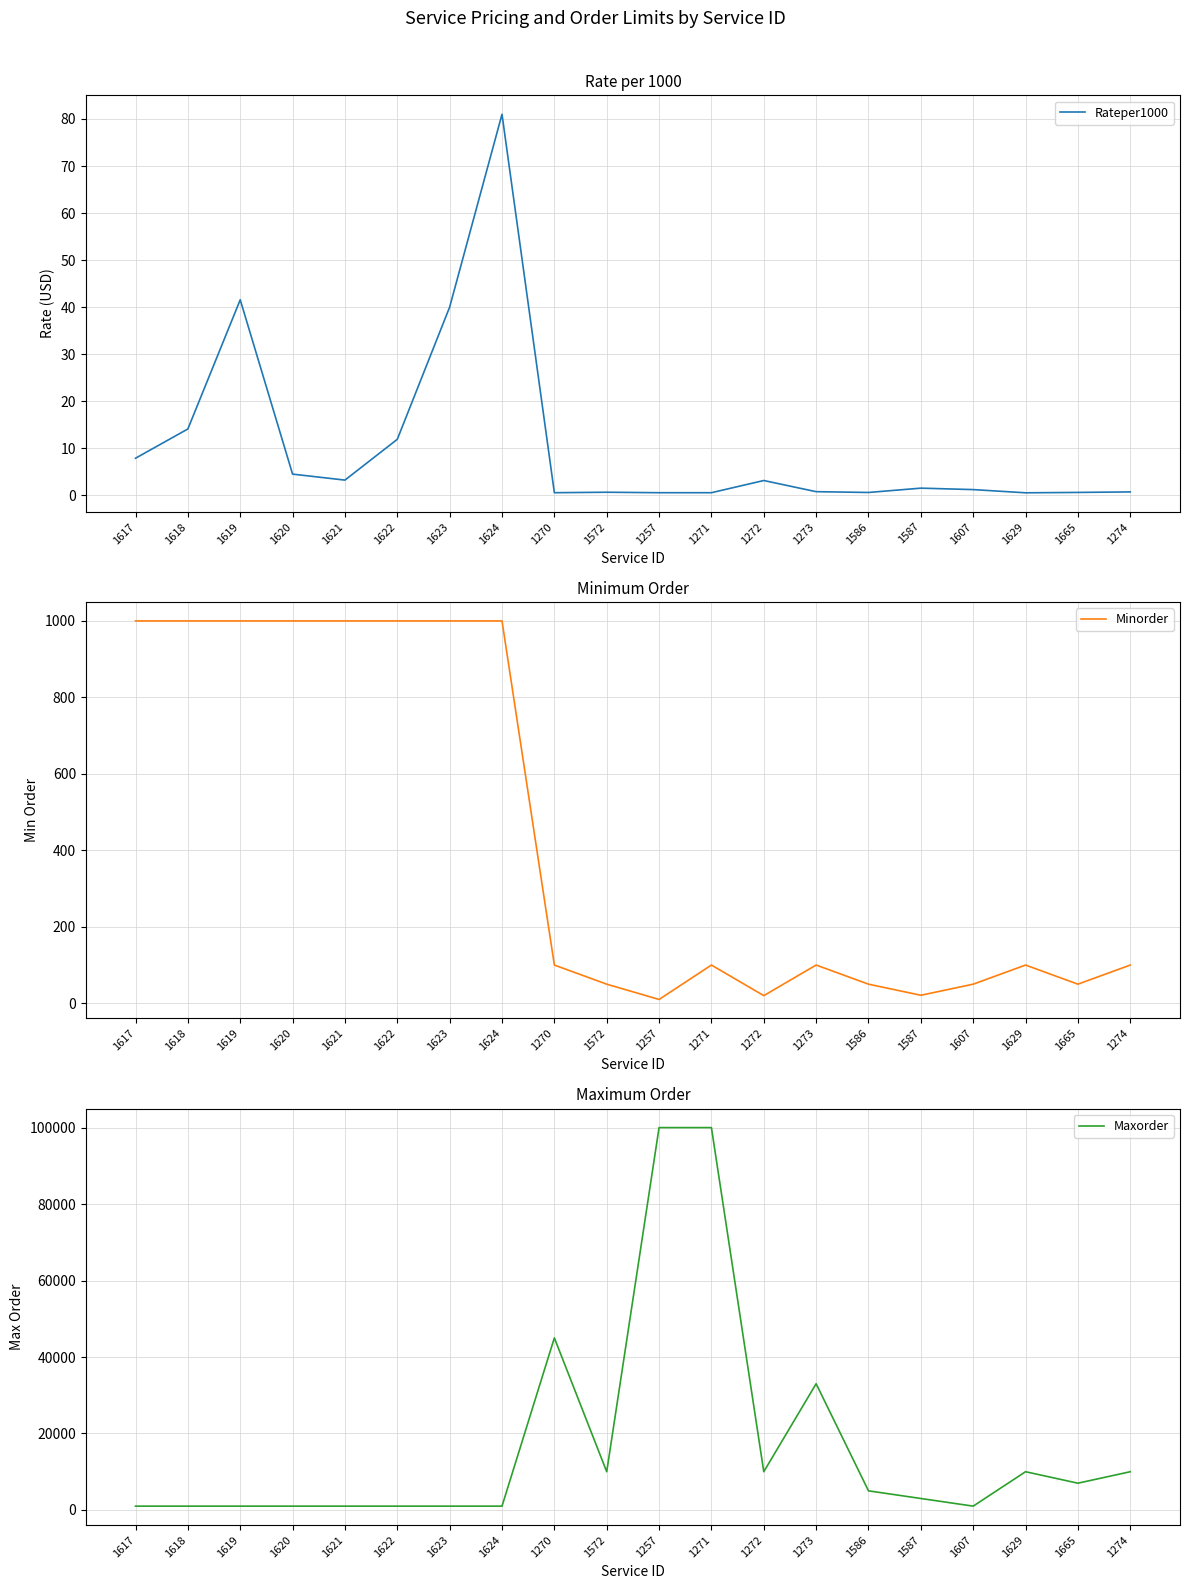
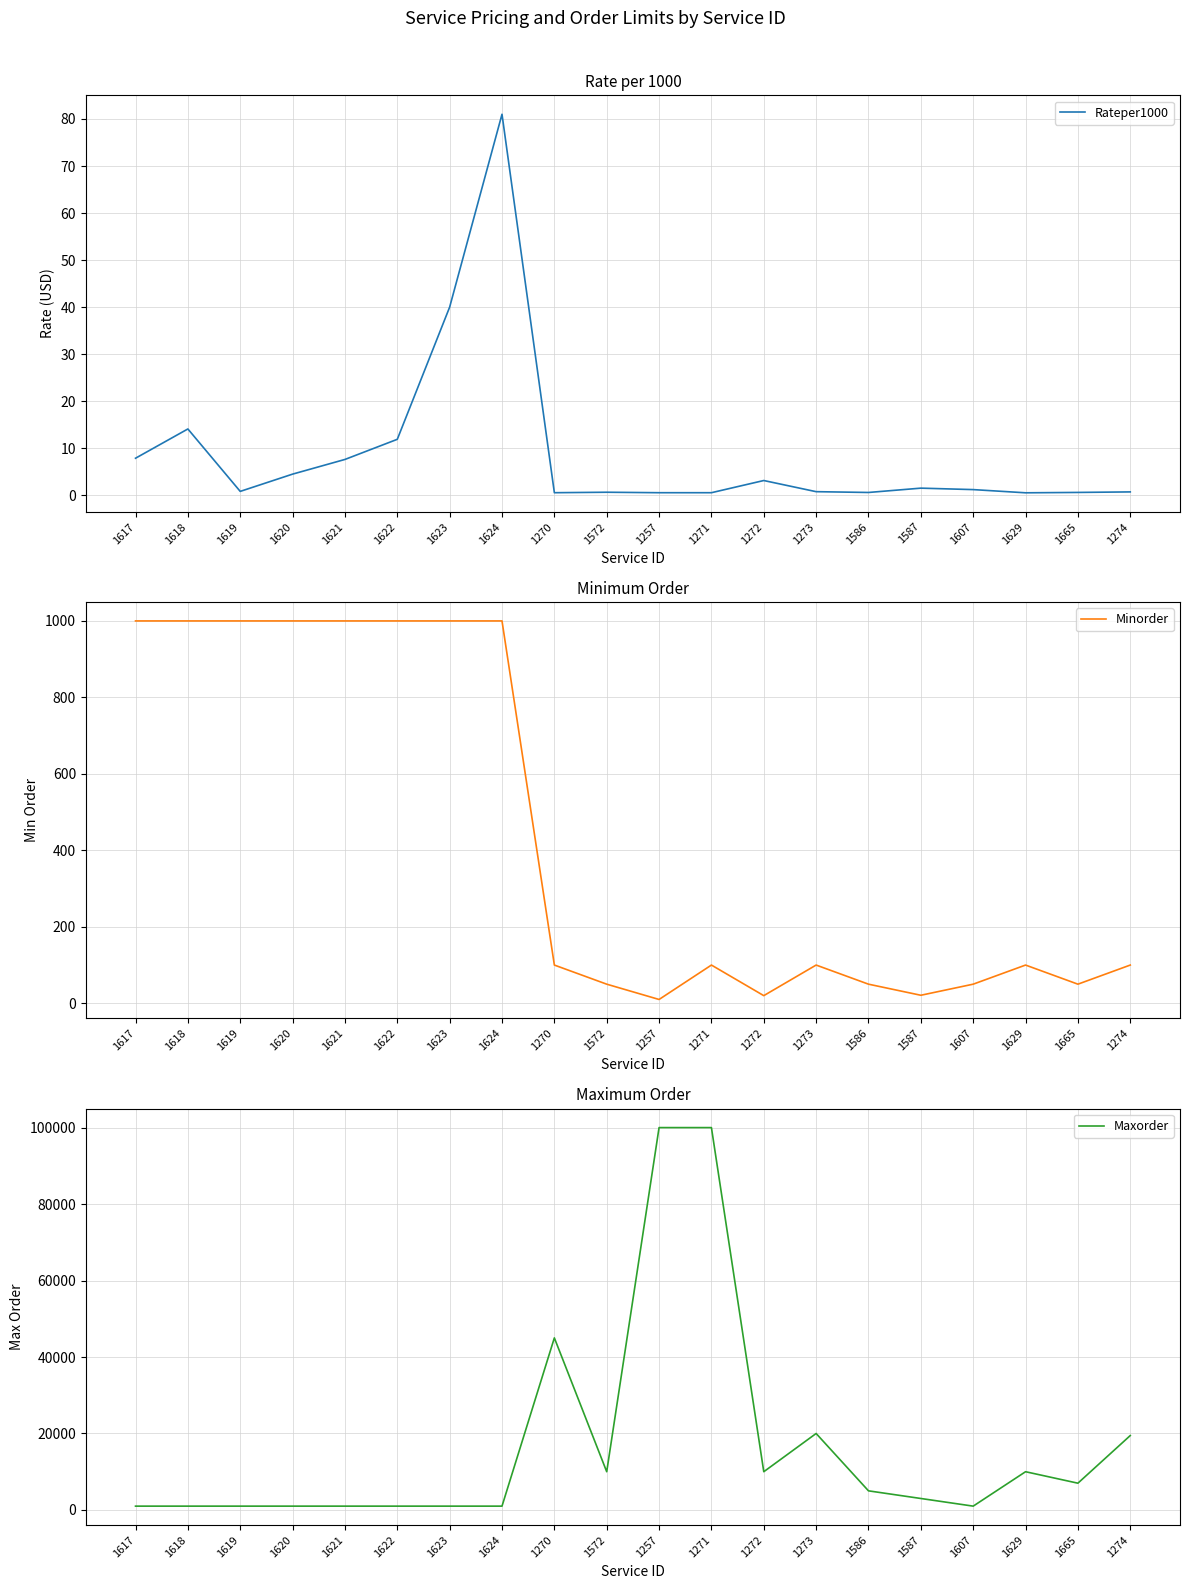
Rate per 1000, 1619: 42 -> 1
Rate per 1000, 1621: 3 -> 8
Maximum Order, 1273: 33000 -> 20000
Maximum Order, 1274: 10000 -> 19000
